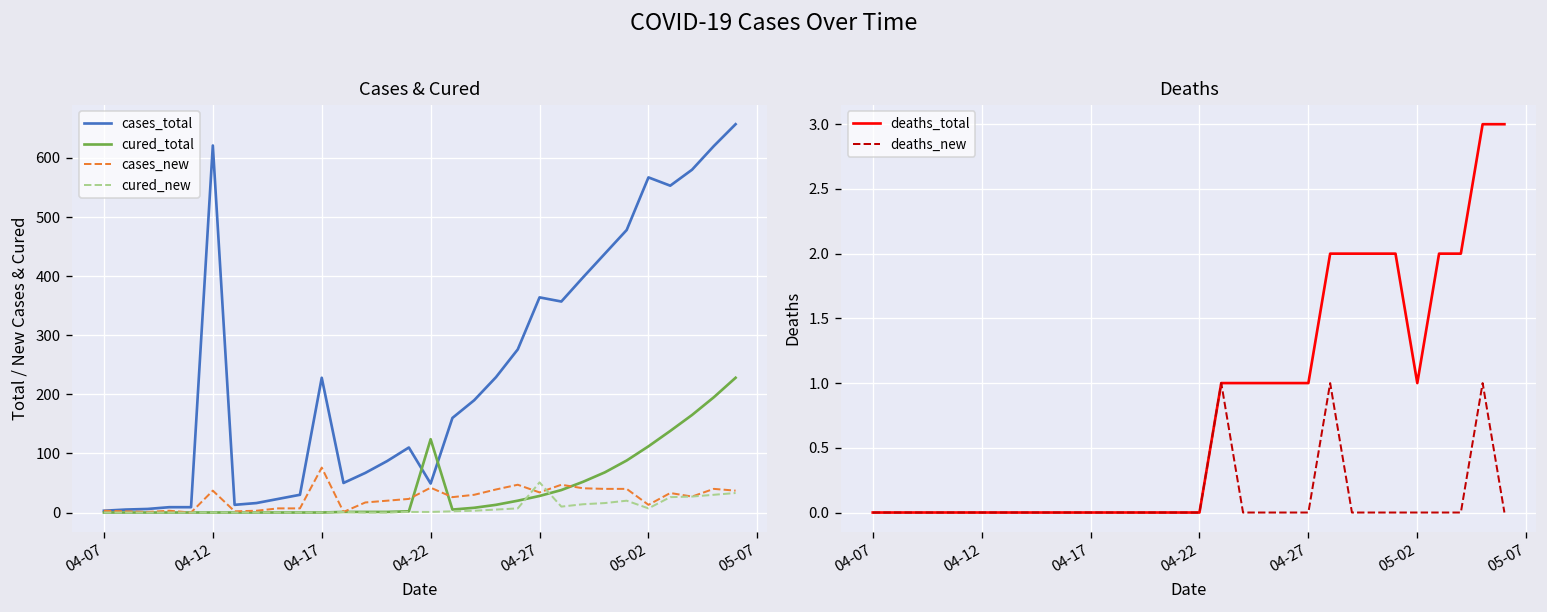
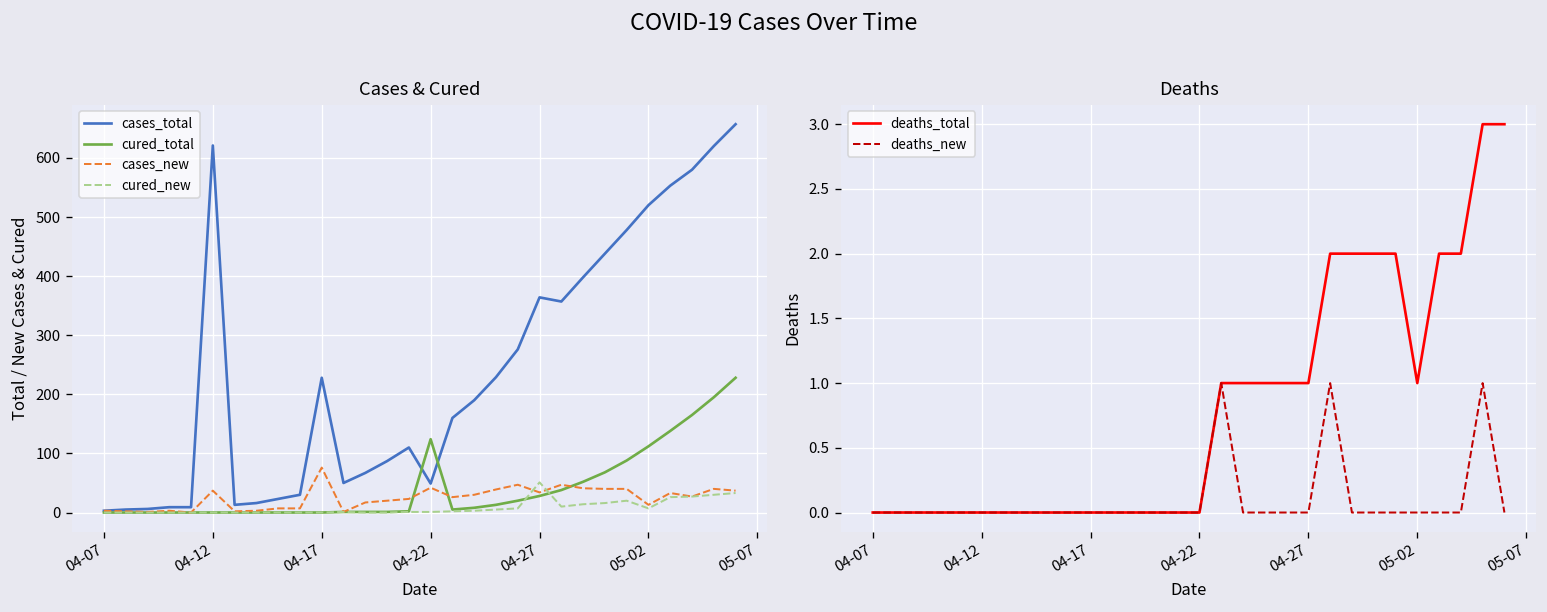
Cases & Cured, cases_total, 05-02: 570 -> 520
